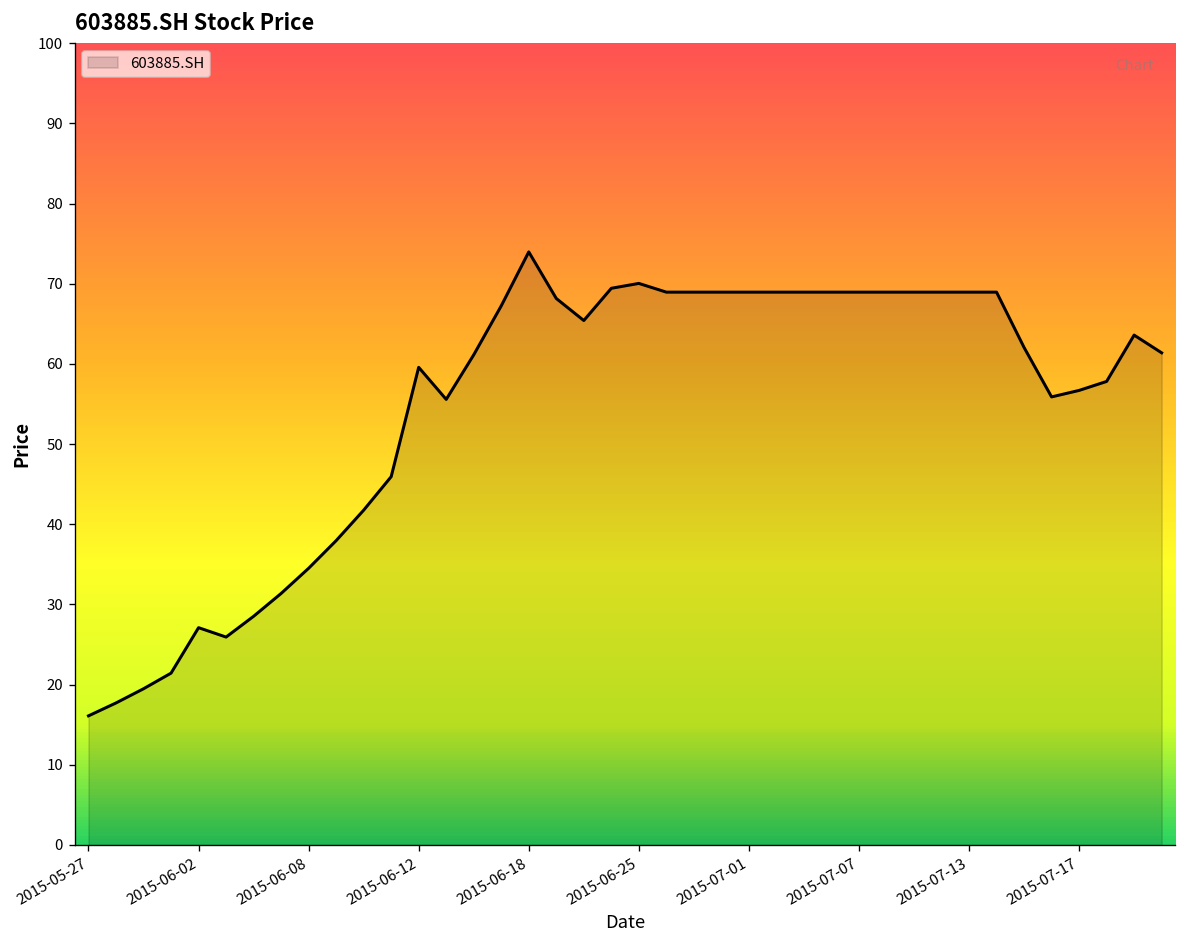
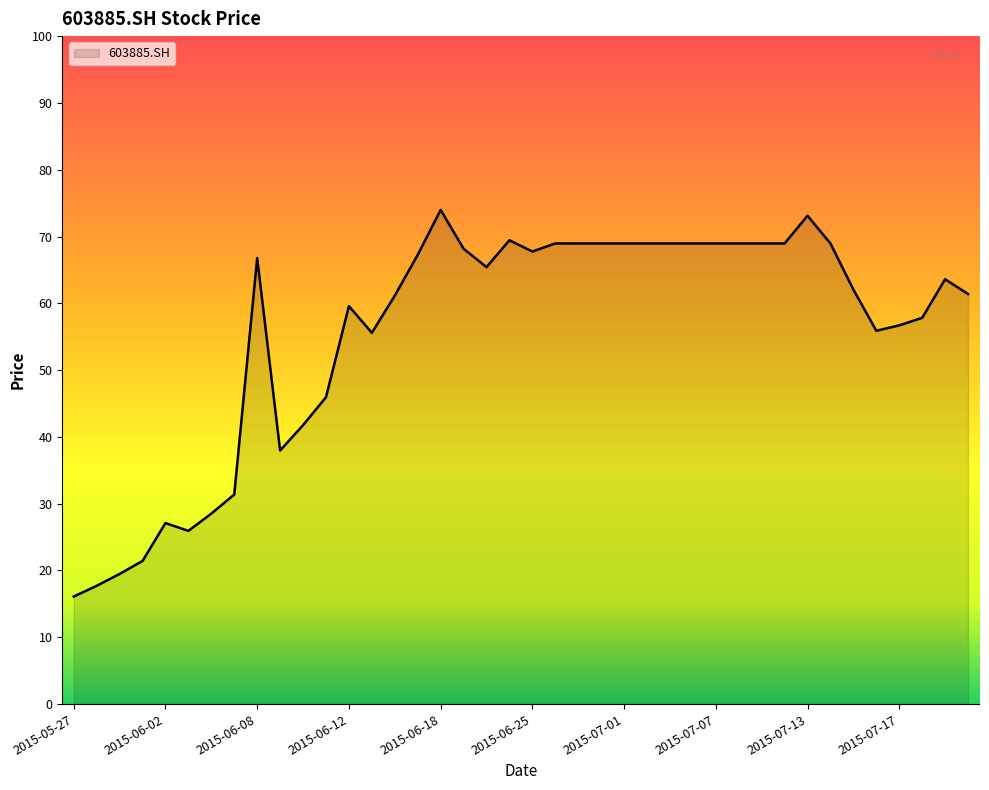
2015-06-08: 35 -> 67
2015-06-25: 70 -> 68
2015-07-13: 69 -> 73
